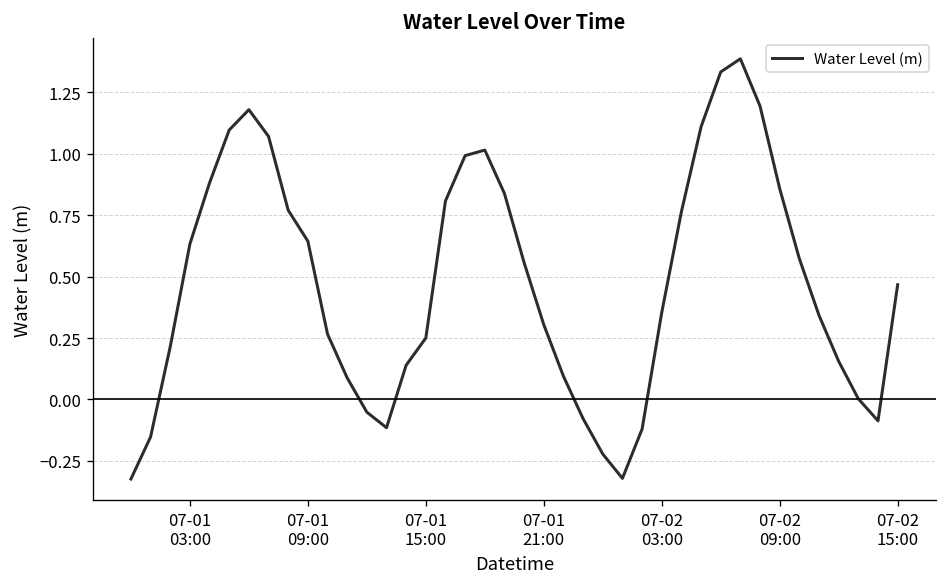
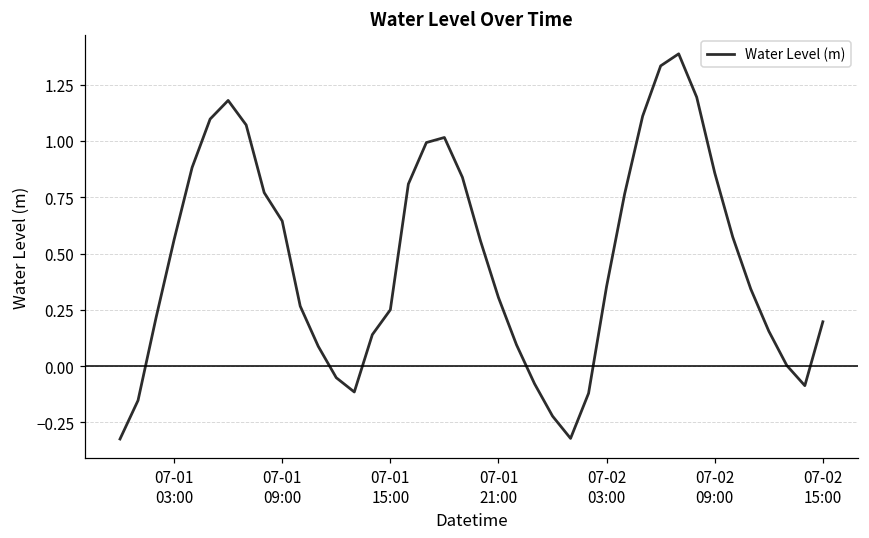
07-01 03:00: 0.63 -> 0.56
07-02 15:00: 0.47 -> 0.20
